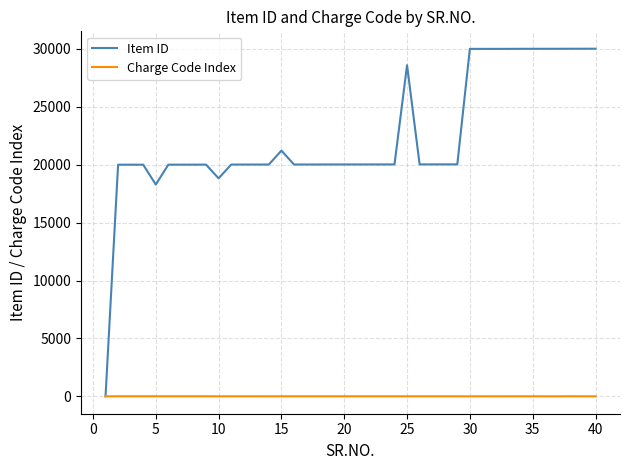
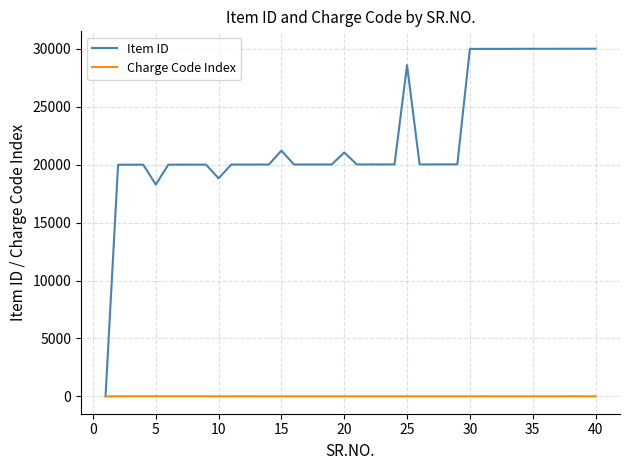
Item ID, 20: 20000 -> 21100
